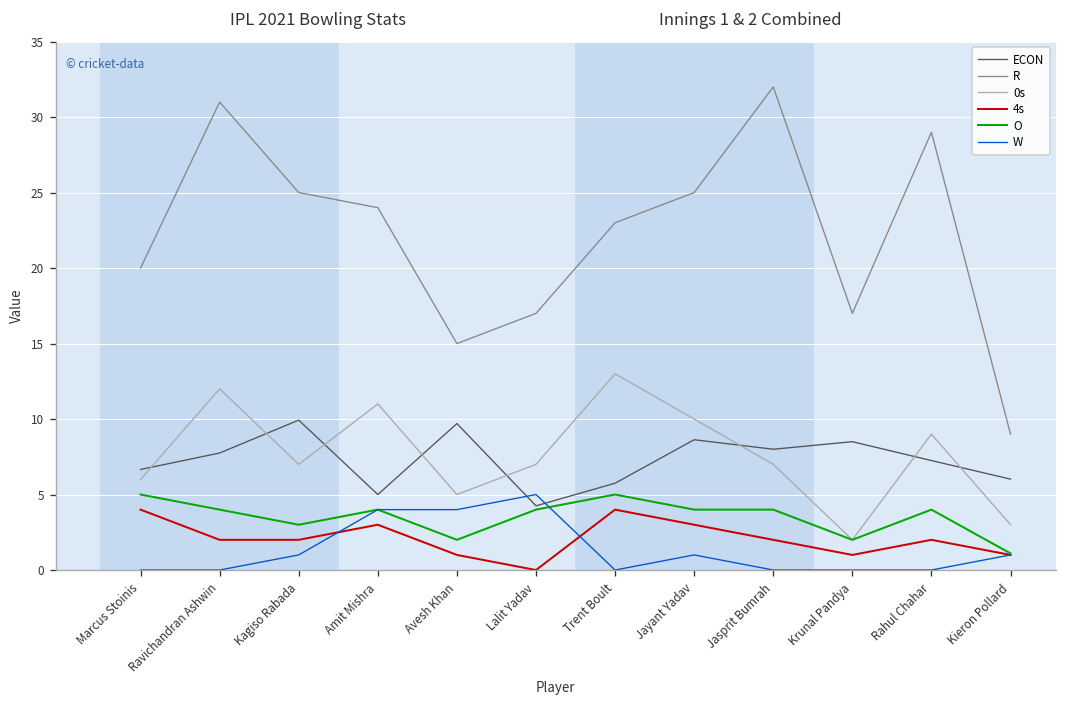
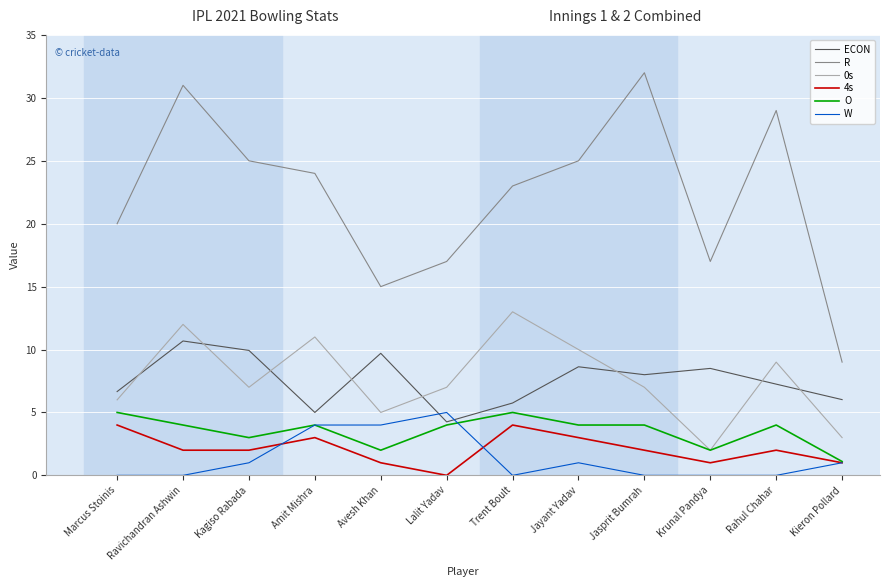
ECON, Ravichandran Ashwin: 7.8 -> 10.7
